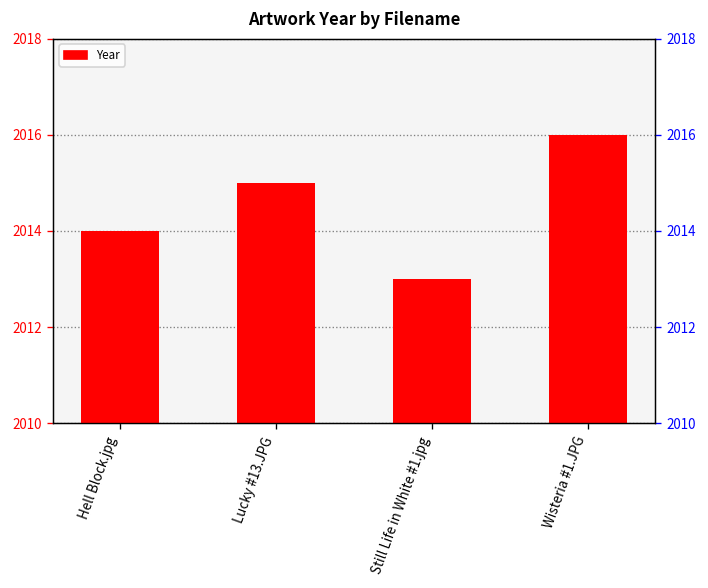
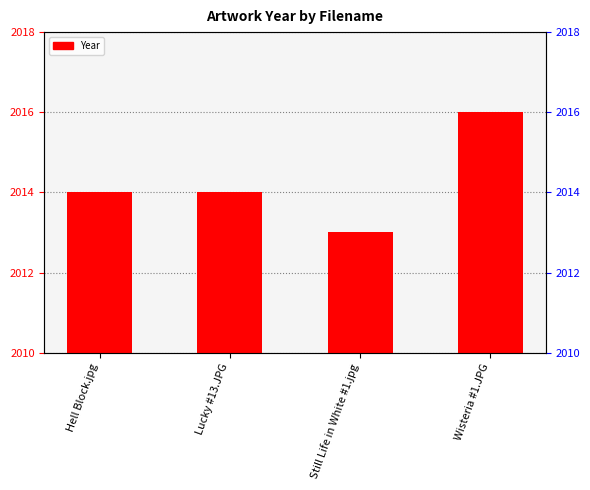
Lucky #13.JPG: 2015 -> 2014
